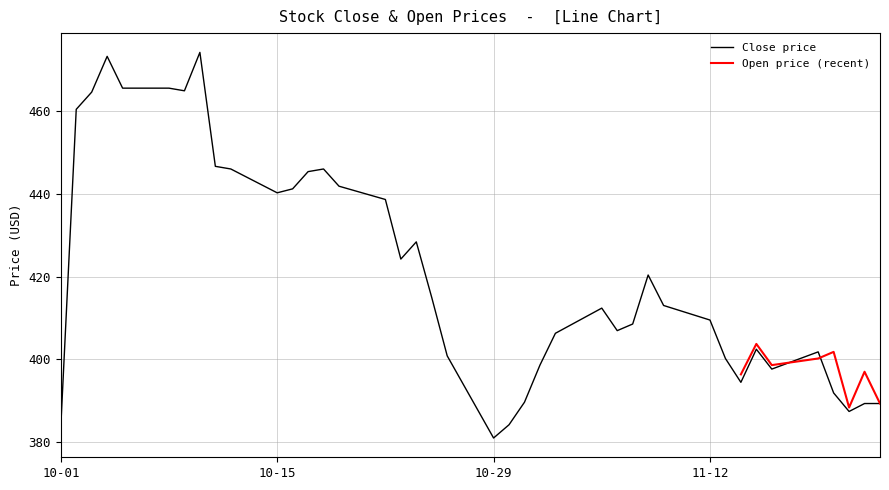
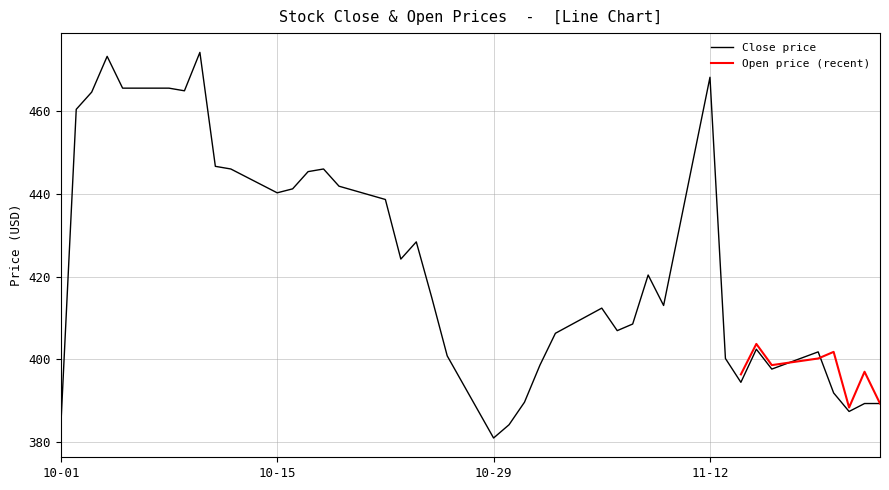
Close price, 11-12: 410 -> 468
